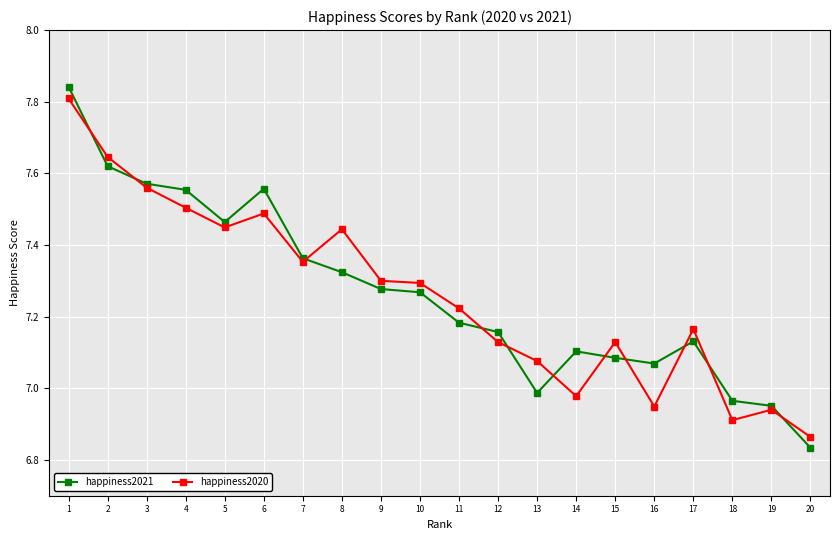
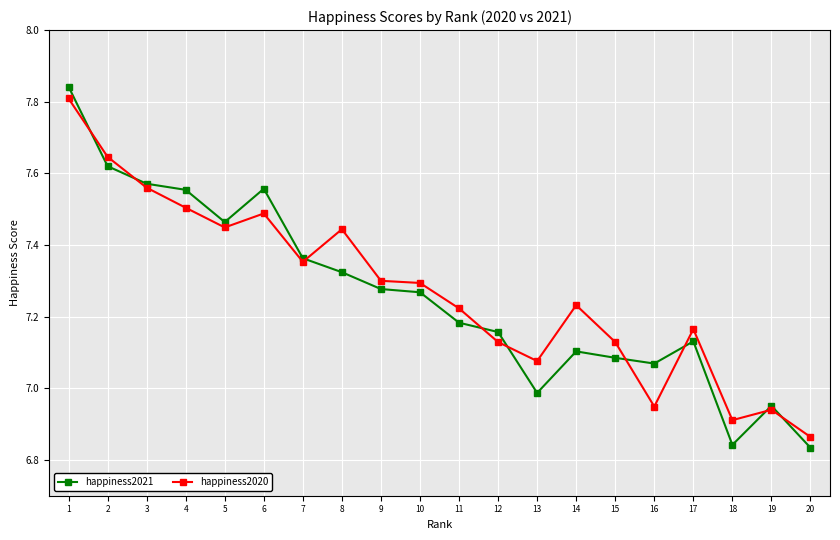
happiness2020, 14: 6.98 -> 7.23
happiness2021, 18: 6.97 -> 6.84
